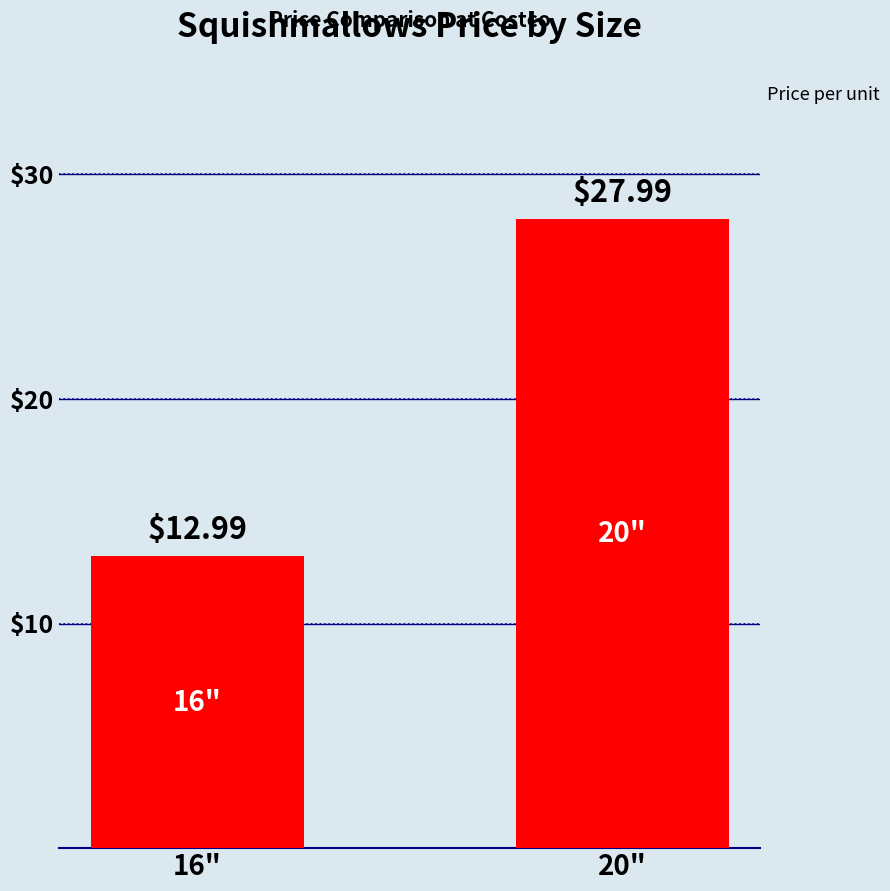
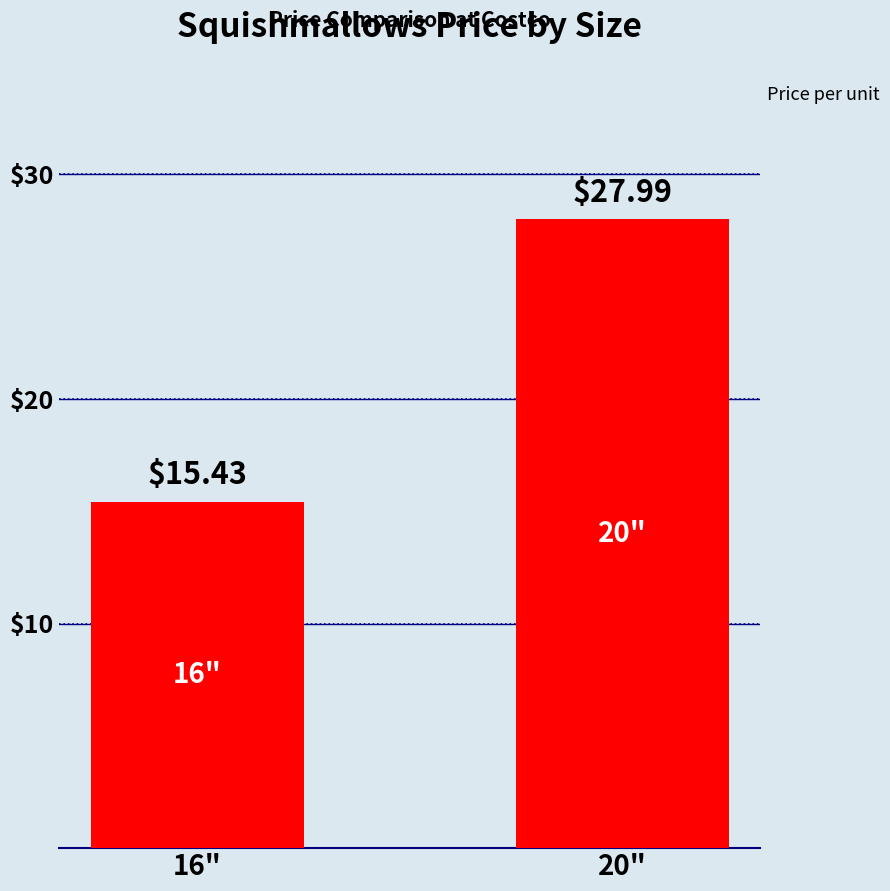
16": $12.99 -> $15.43
